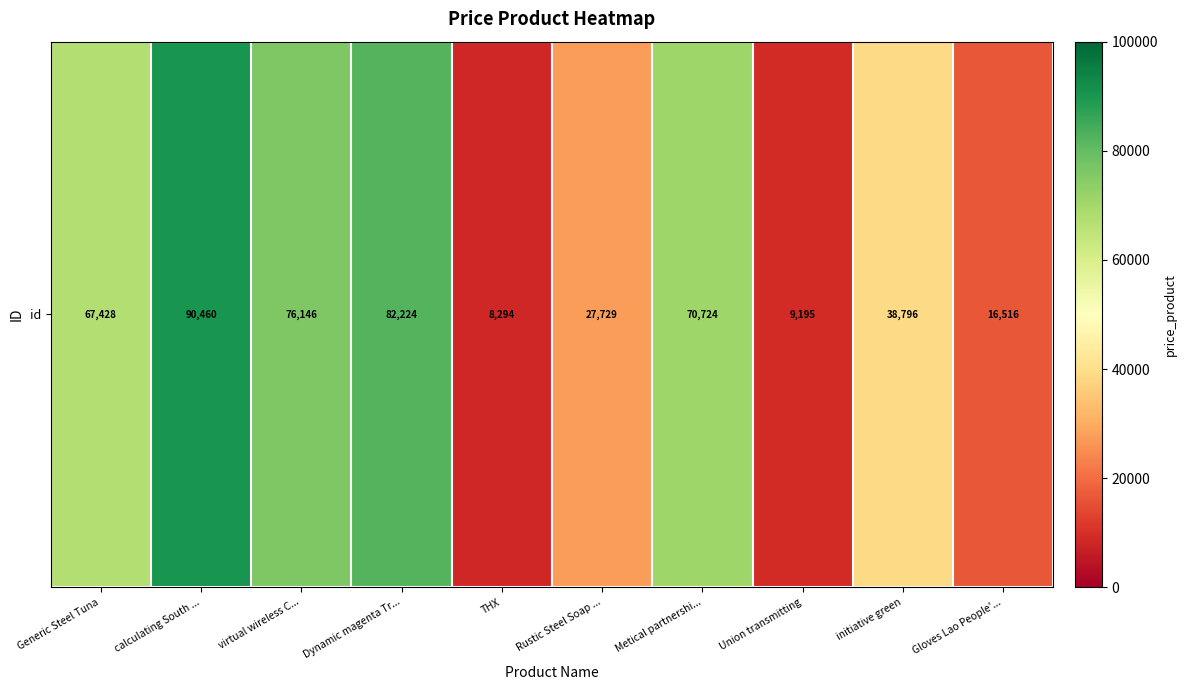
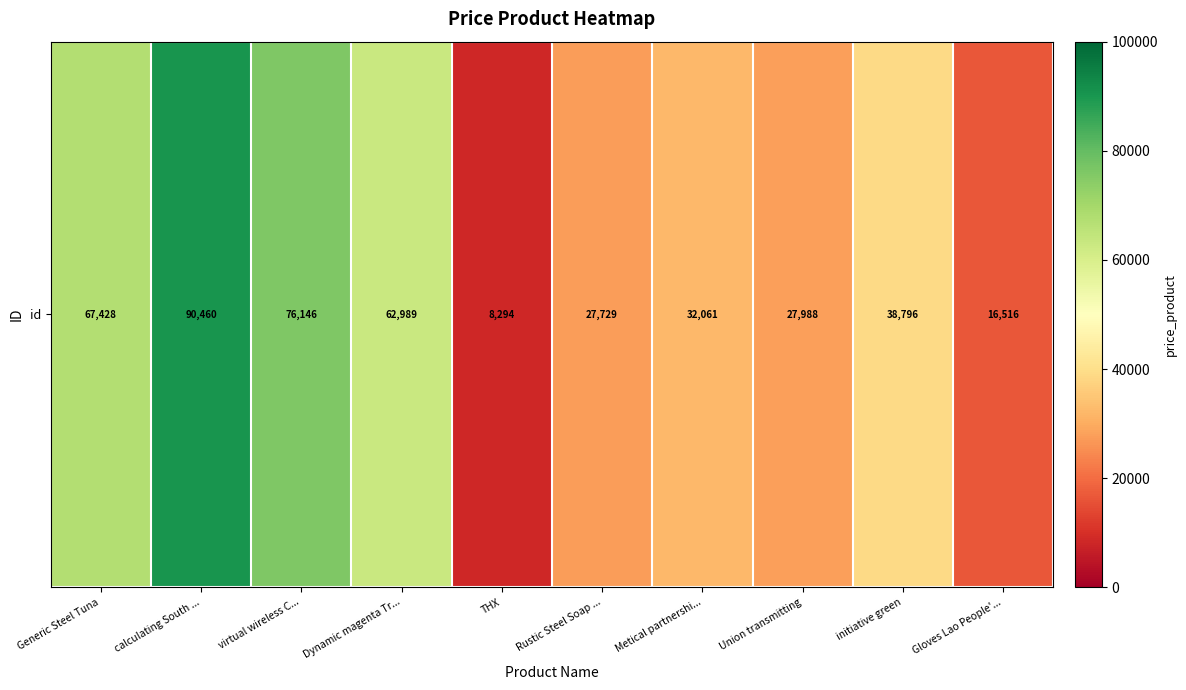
id, Dynamic magenta Tr...: 82,224 -> 62,989
id, Metical partnershi...: 70,724 -> 32,061
id, Union transmitting: 9,195 -> 27,988
